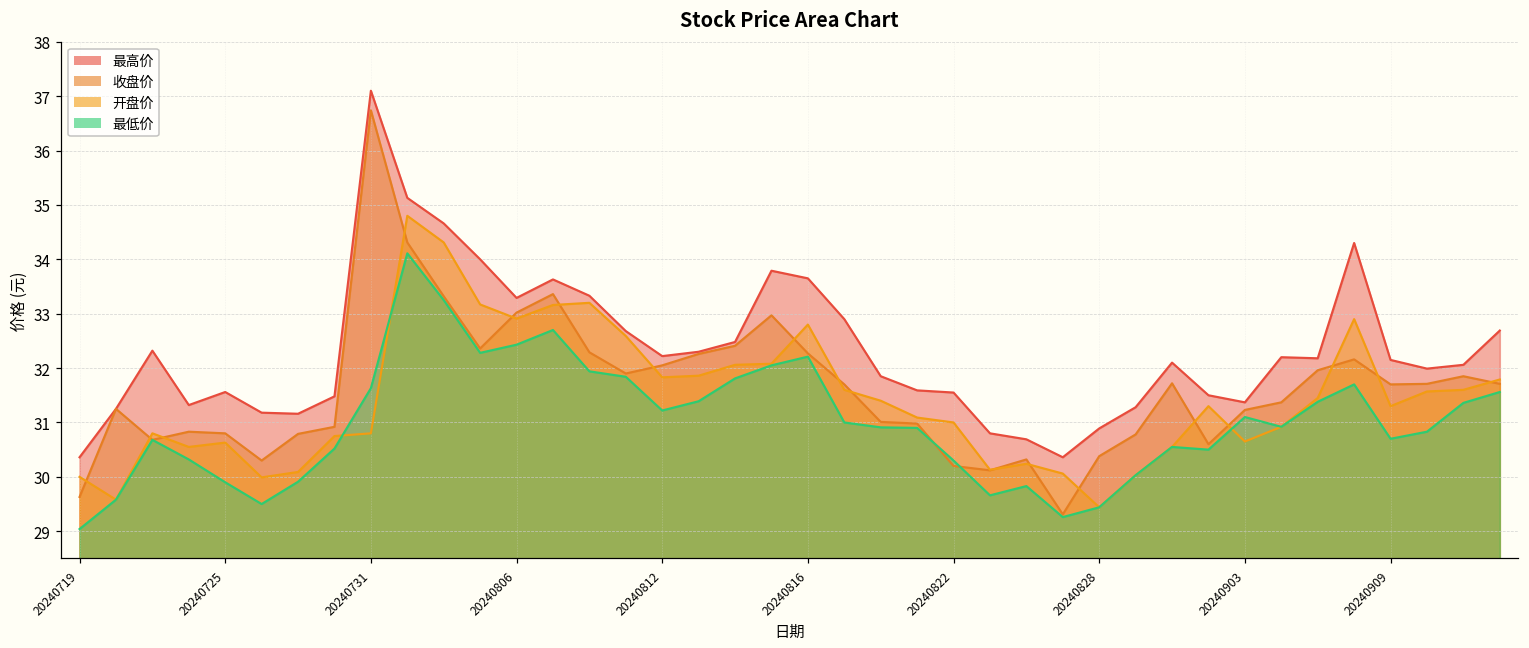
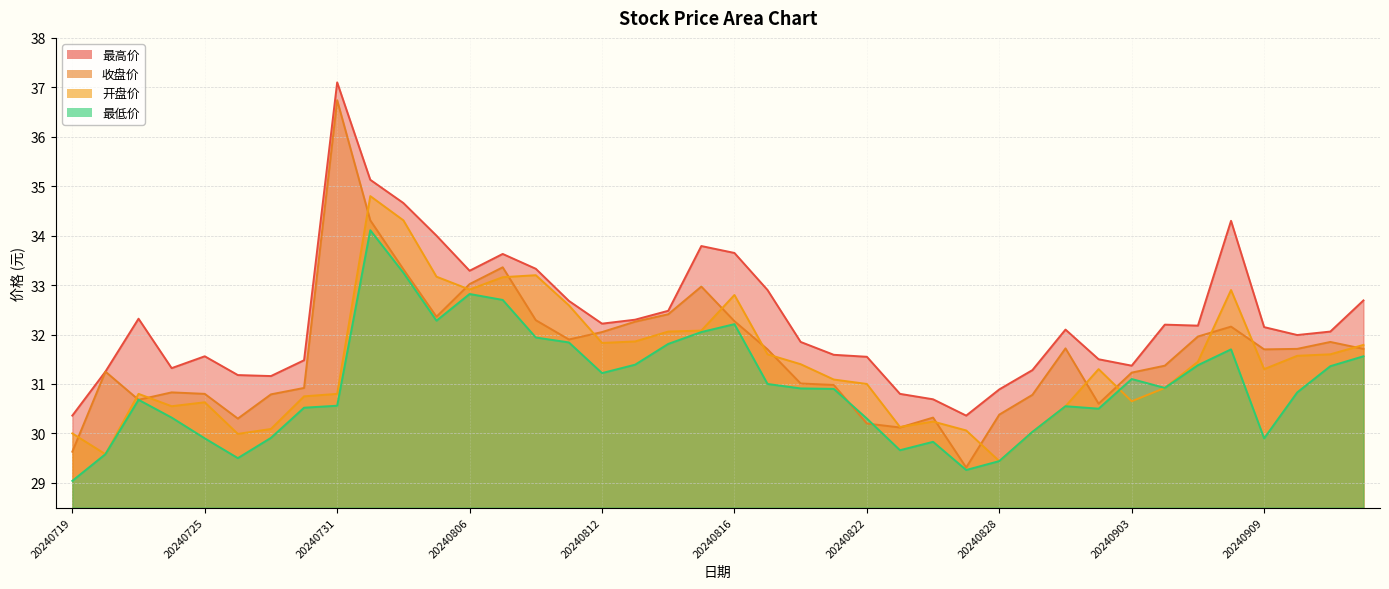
最低价, 20240731: 31.6 -> 30.6
最低价, 20240806: 32.4 -> 32.8
最低价, 20240909: 30.7 -> 29.9
